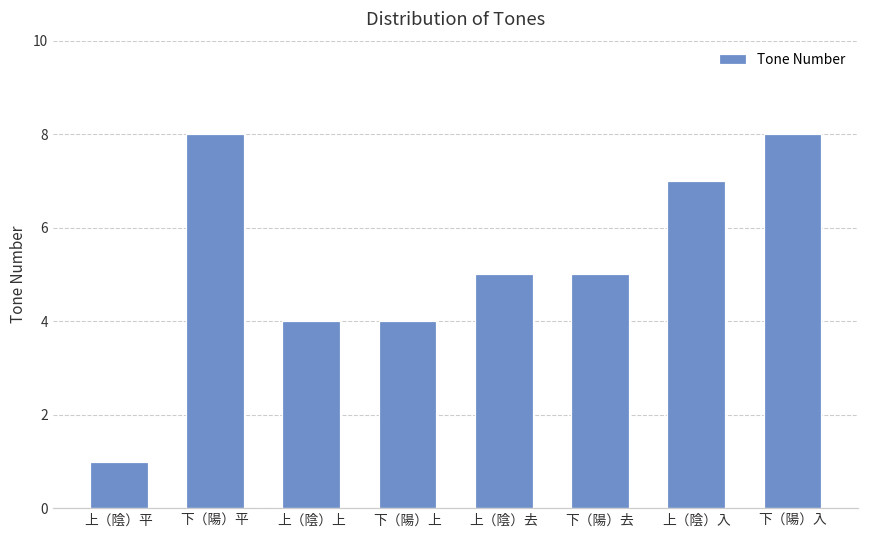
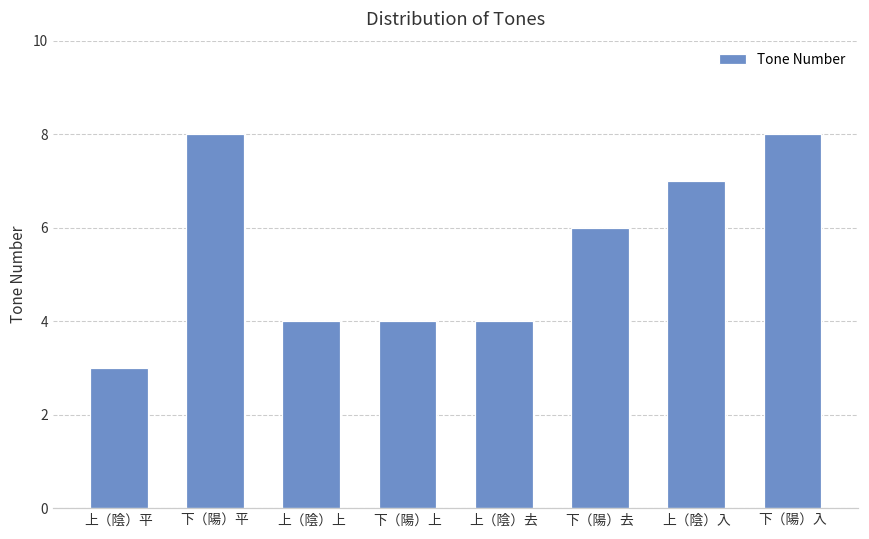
上（陰）平: 1 -> 3
上（陰）去: 5 -> 4
下（陽）去: 5 -> 6
